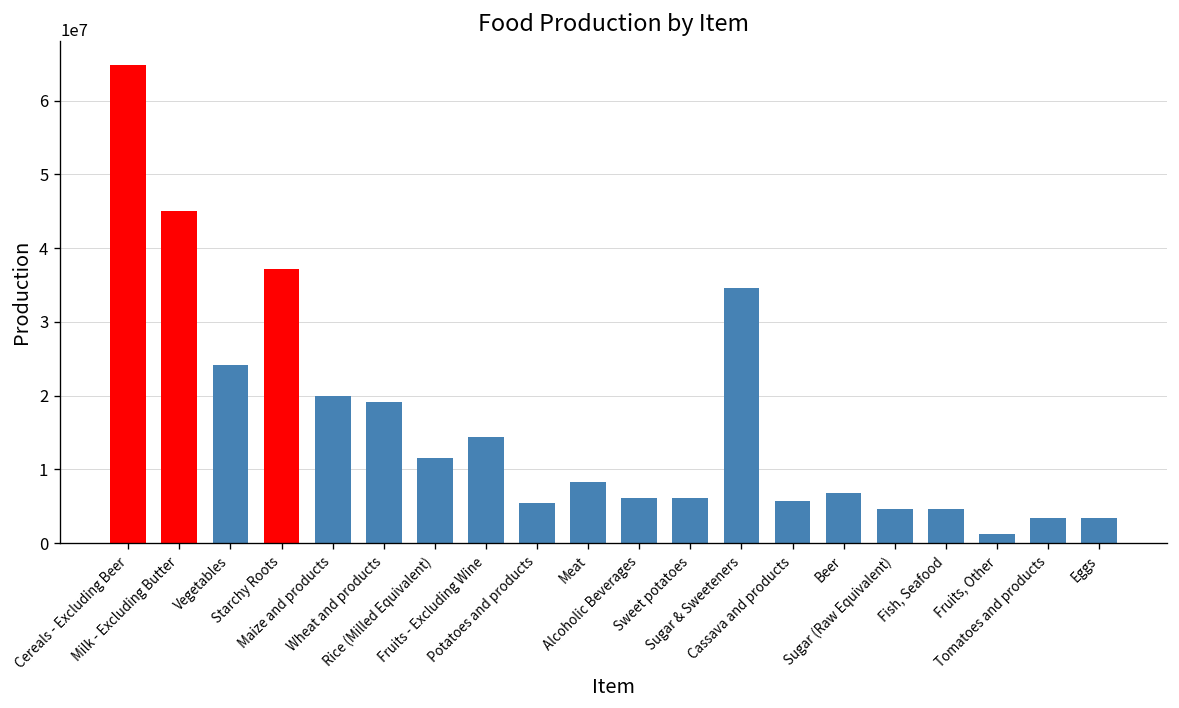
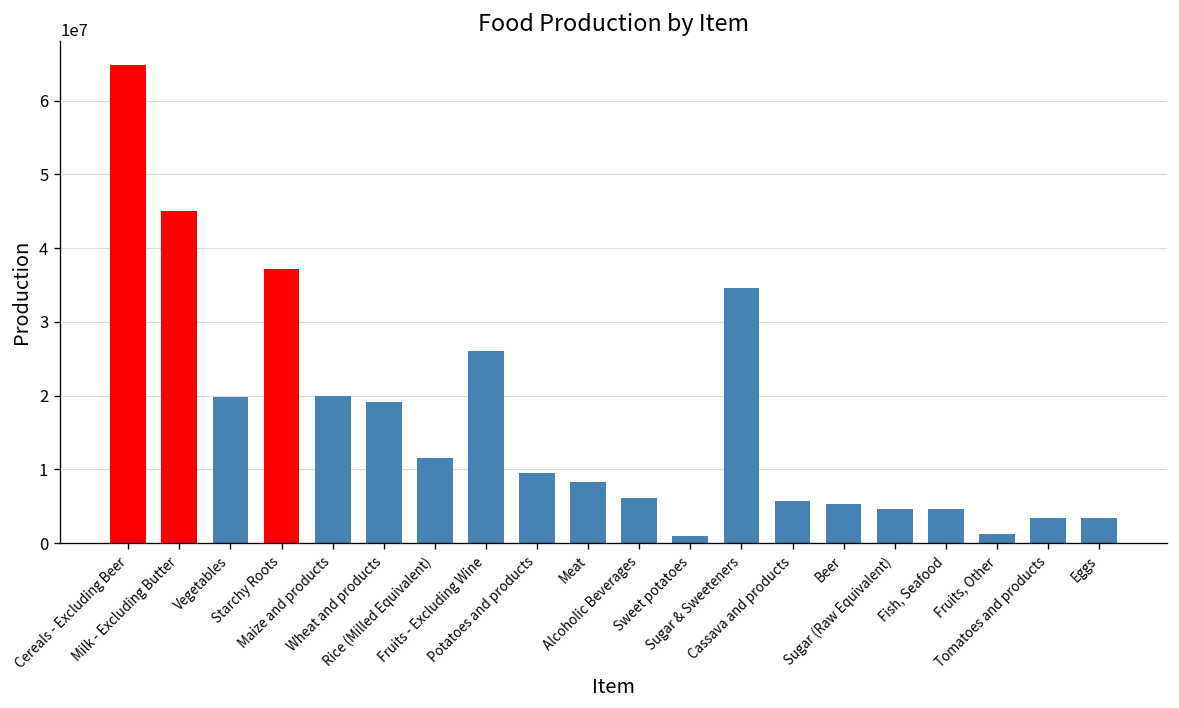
Vegetables: 24000000 -> 20000000
Fruits - Excluding Wine: 14000000 -> 26000000
Potatoes and products: 5000000 -> 10000000
Sweet potatoes: 6000000 -> 1000000
Beer: 7000000 -> 5000000
